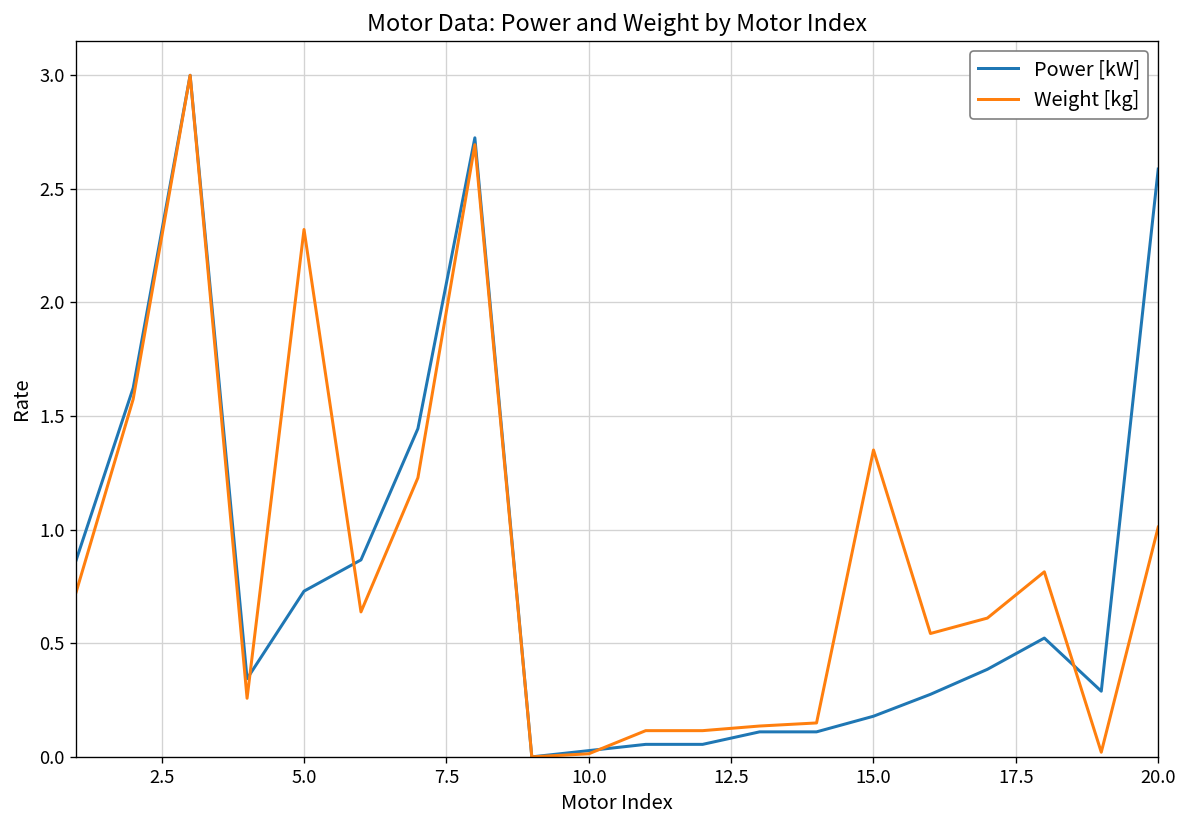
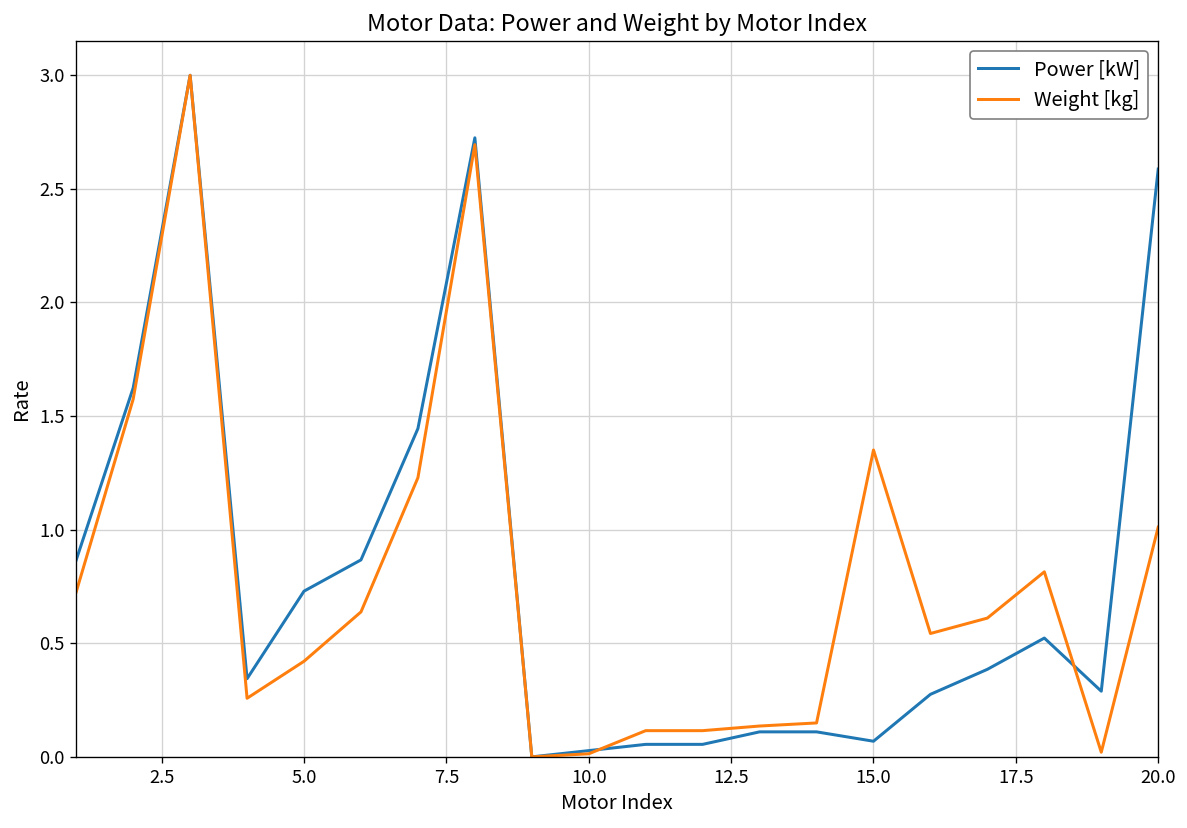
Weight [kg], 5.0: 2.32 -> 0.42
Power [kW], 15.0: 0.18 -> 0.07
